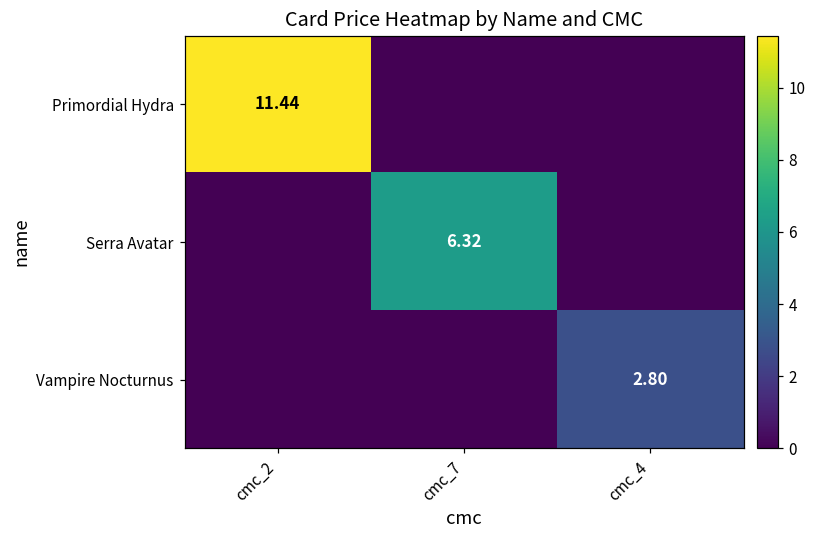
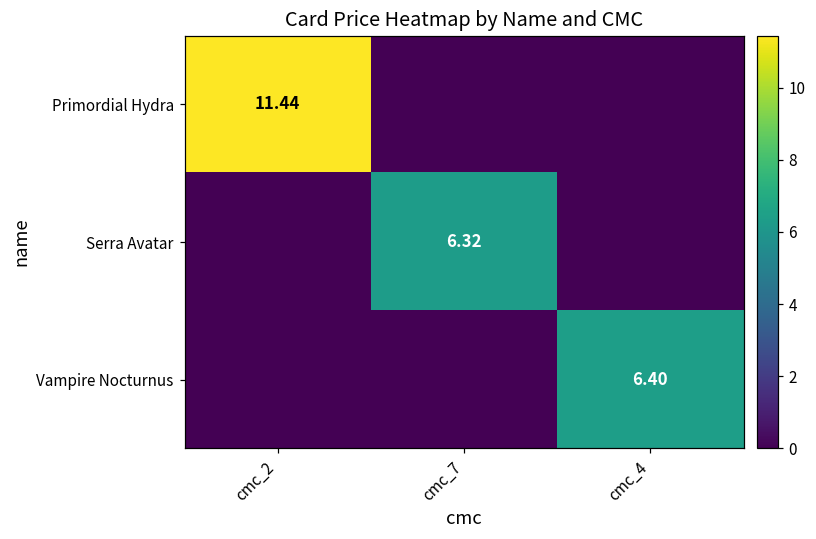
Vampire Nocturnus, cmc_4: 2.80 -> 6.40
